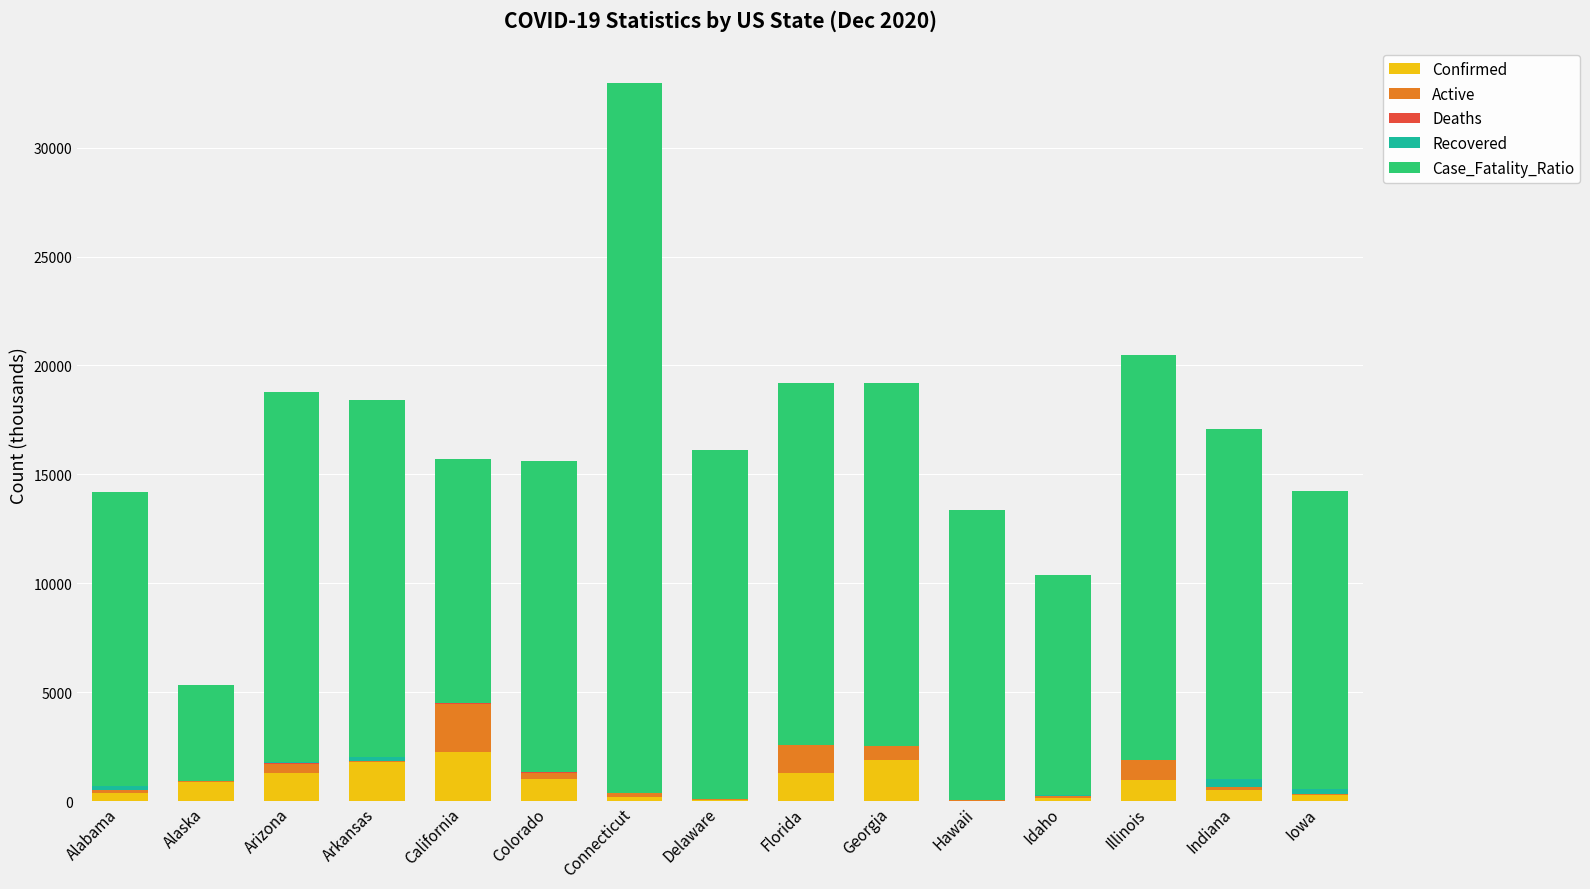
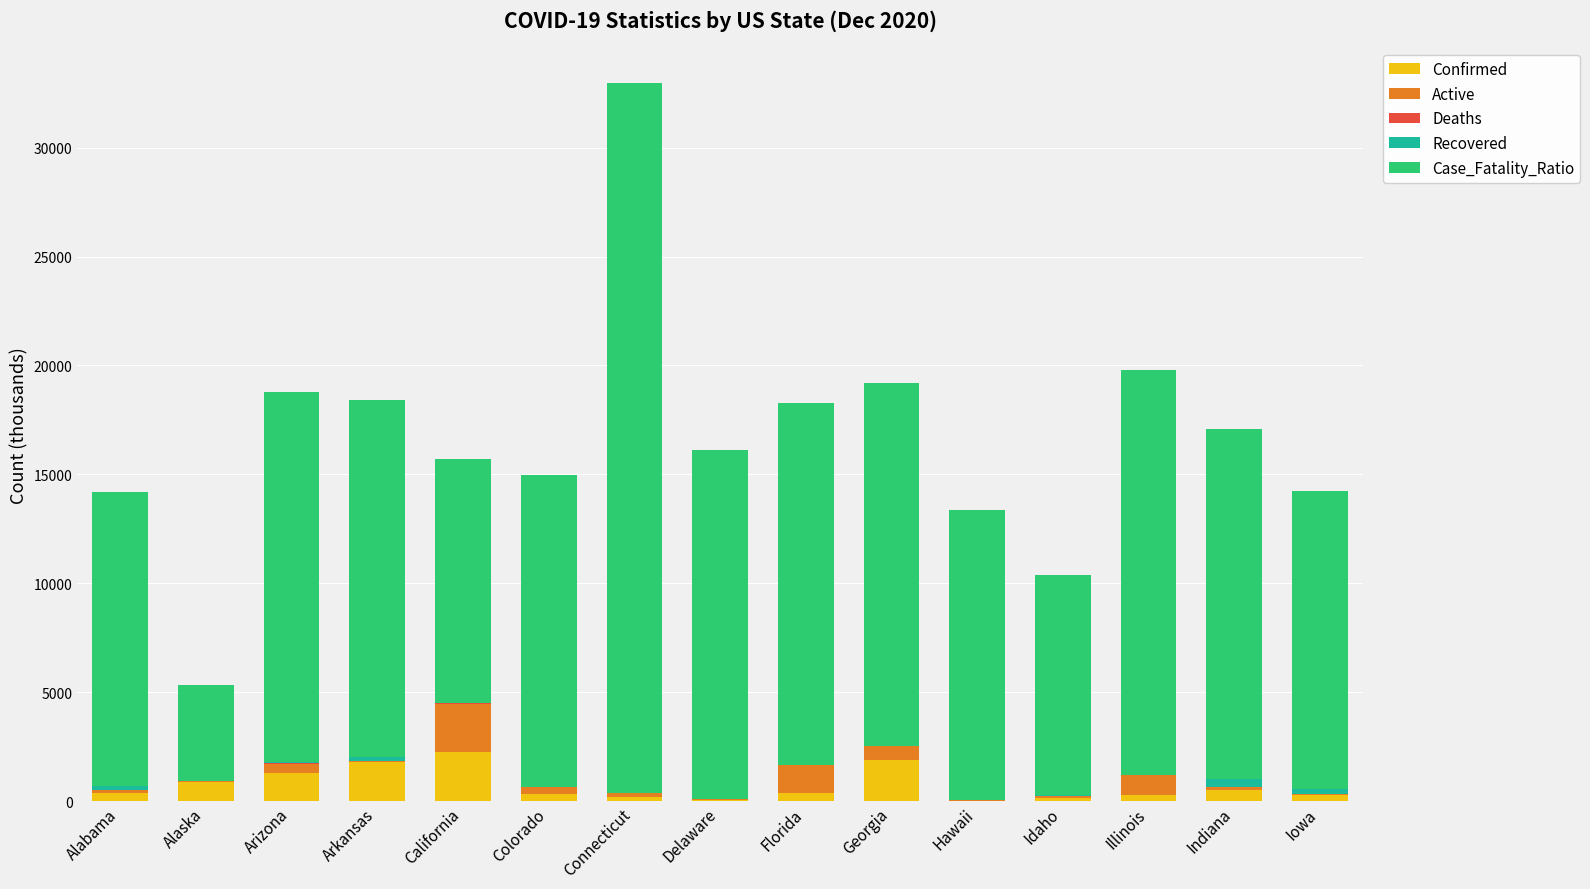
Confirmed, Colorado: 1000 -> 300
Confirmed, Florida: 1300 -> 400
Confirmed, Illinois: 900 -> 300
